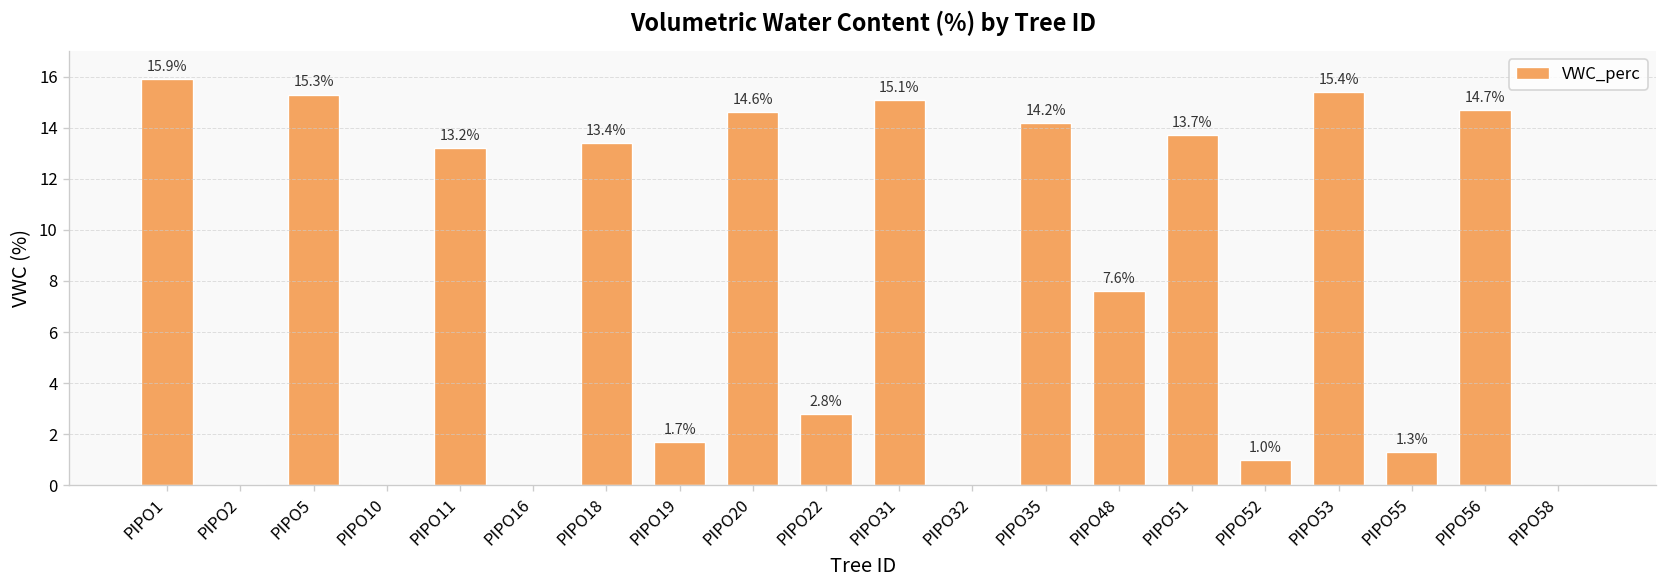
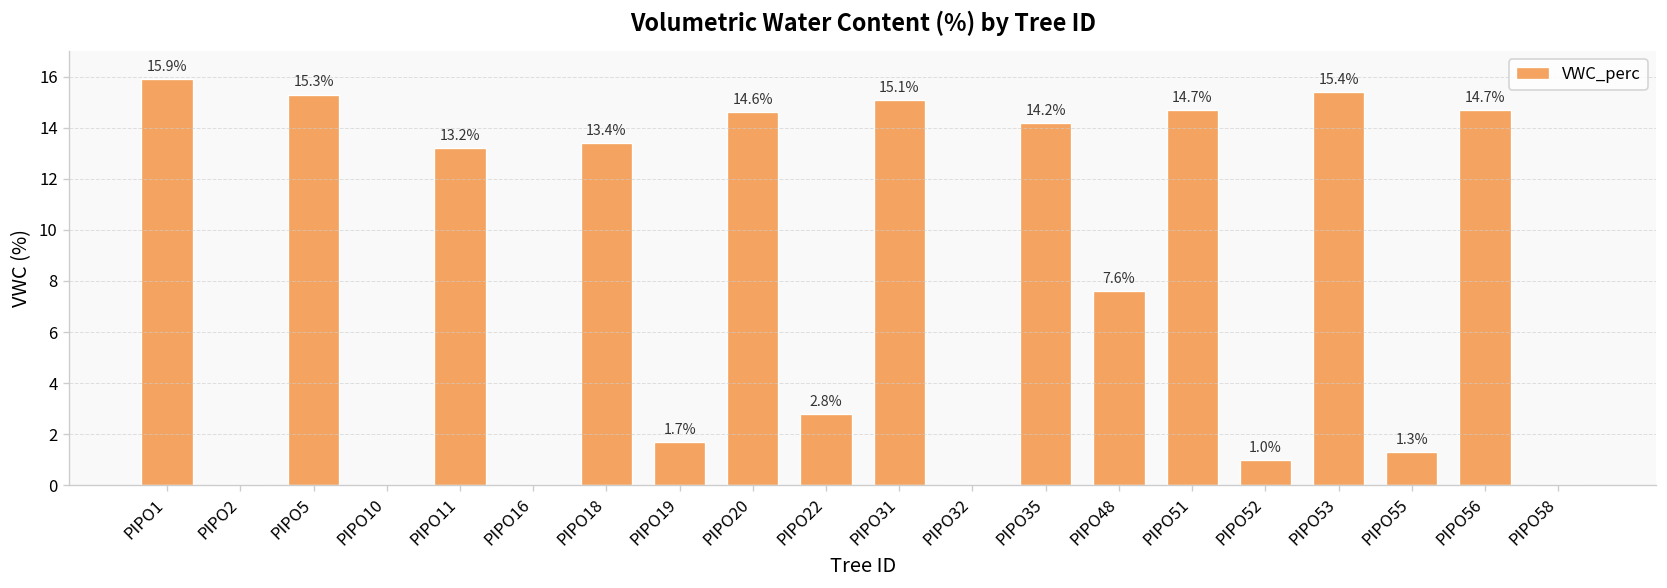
PIPO51: 13.7% -> 14.7%
